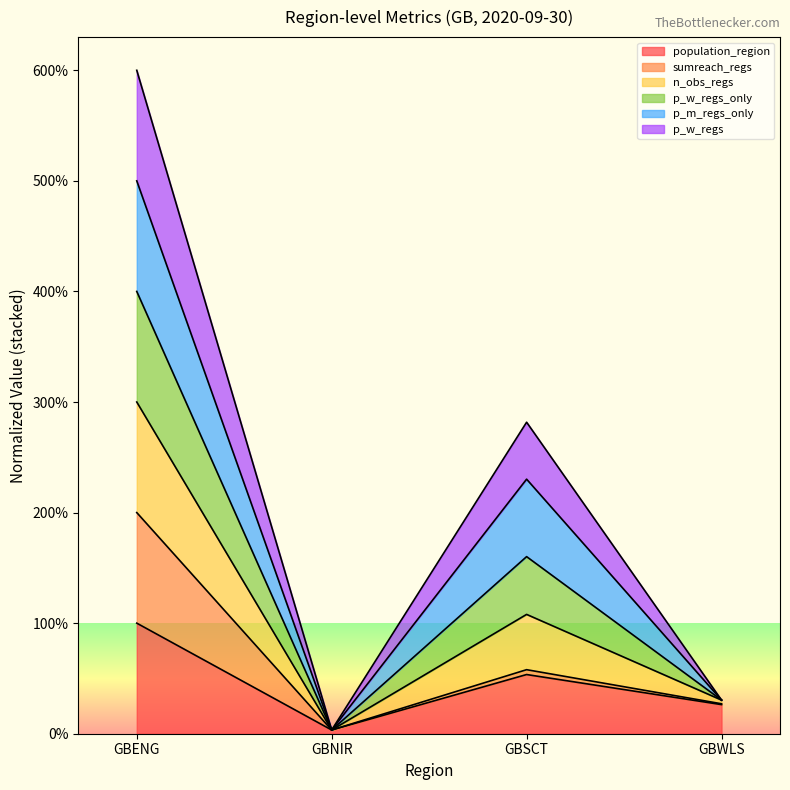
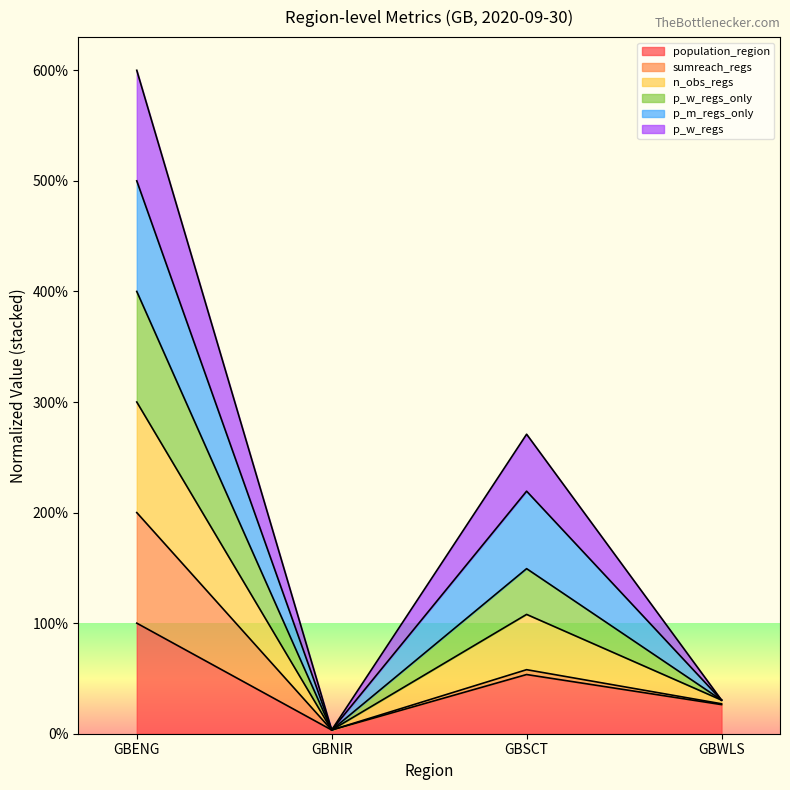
p_w_regs_only, GBSCT: 52% -> 41%
